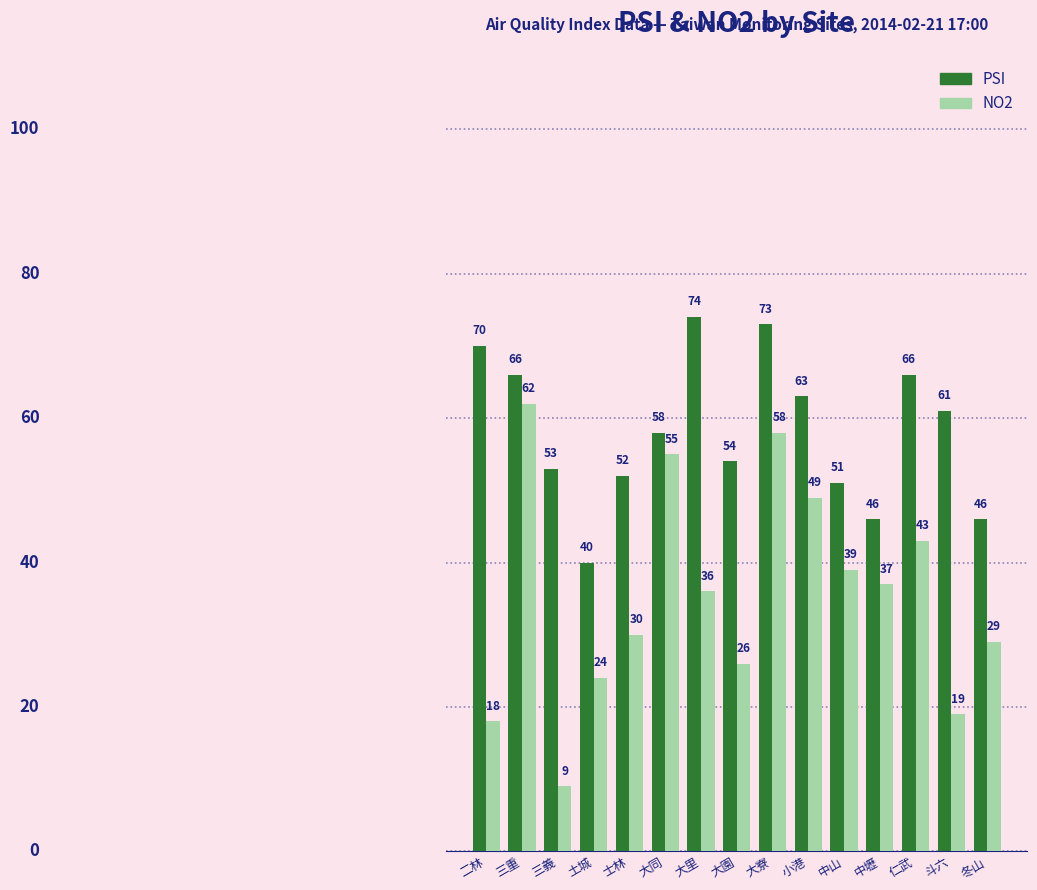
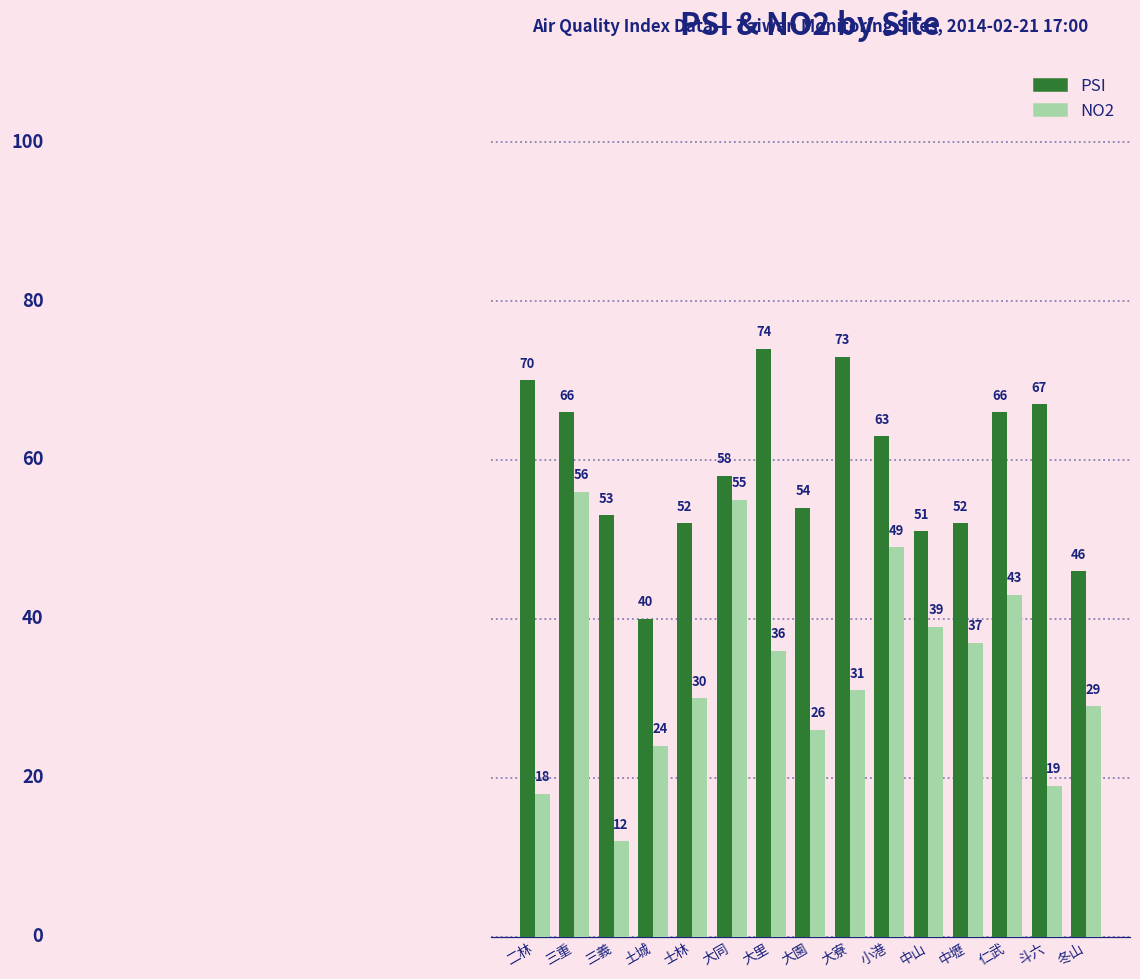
NO2, 三重: 62 -> 56
NO2, 三義: 9 -> 12
NO2, 大寮: 58 -> 31
PSI, 中壢: 46 -> 52
PSI, 斗六: 61 -> 67
